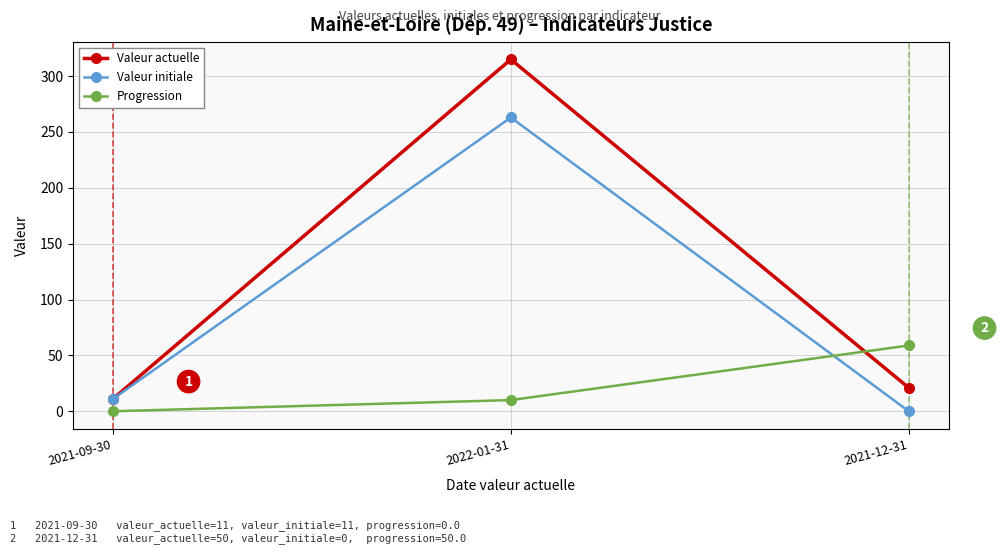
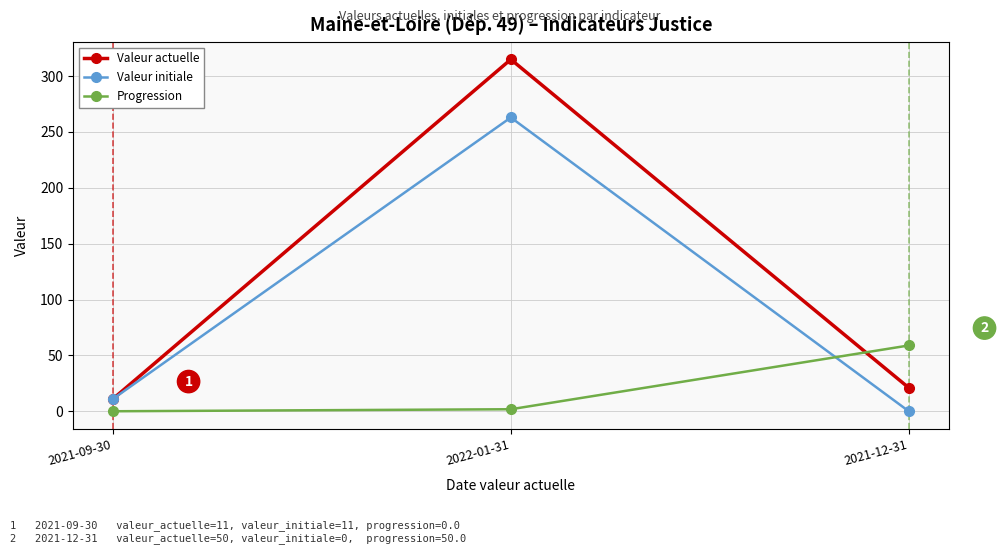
Progression, 2022-01-31: 10 -> 2
